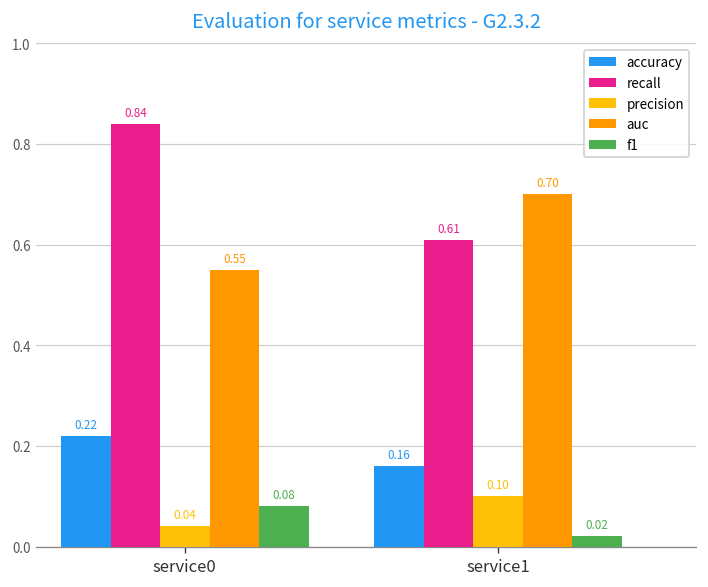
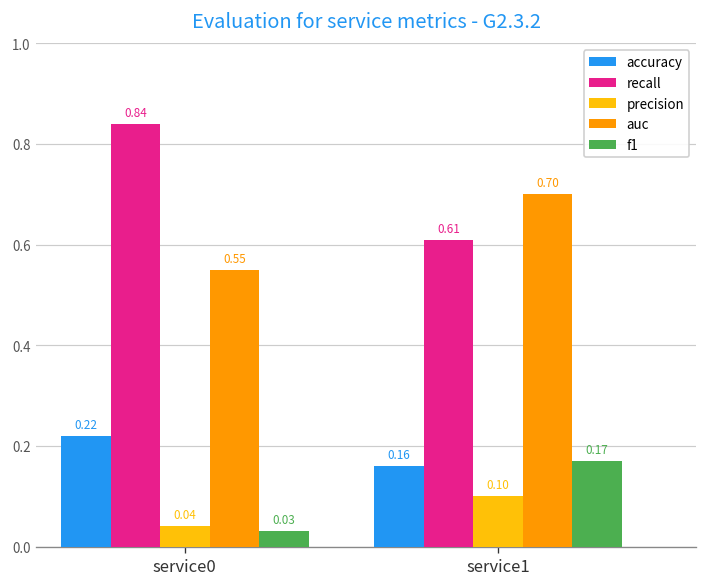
f1, service0: 0.08 -> 0.03
f1, service1: 0.02 -> 0.17
